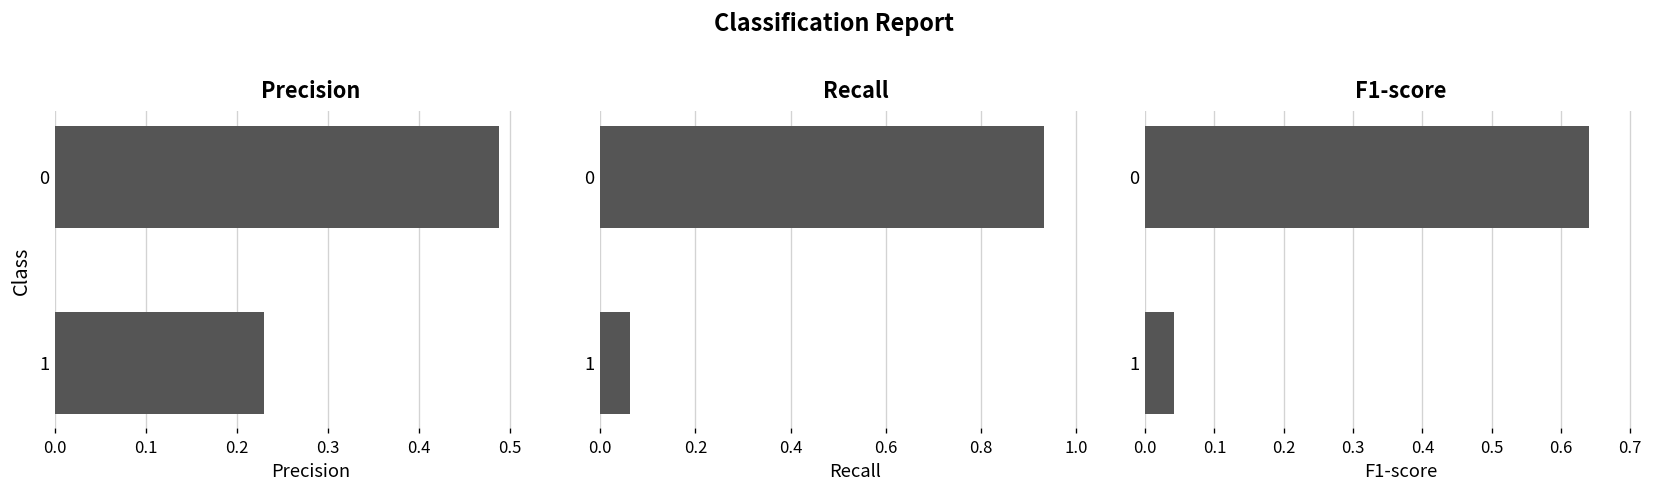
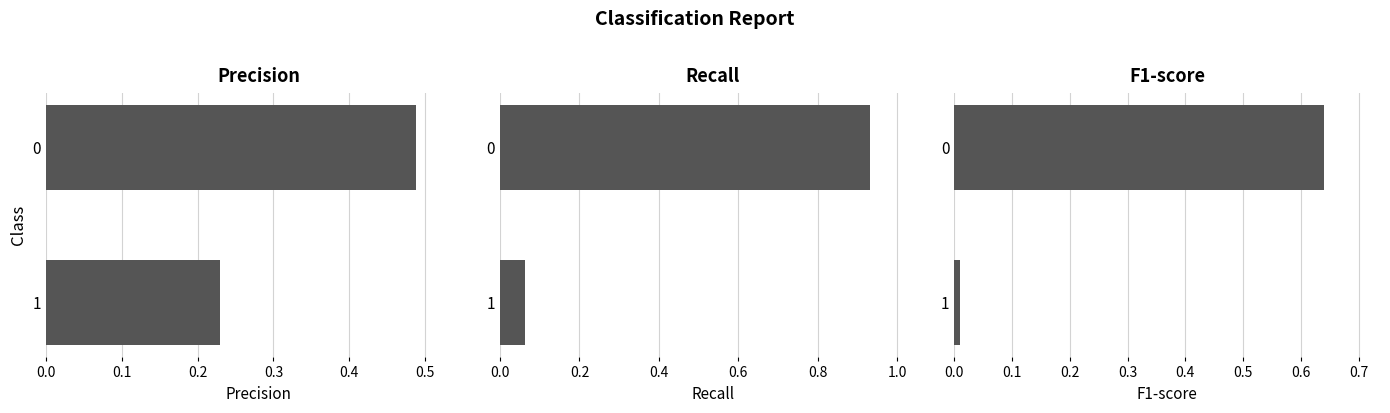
F1-score, 1: 0.04 -> 0.01
